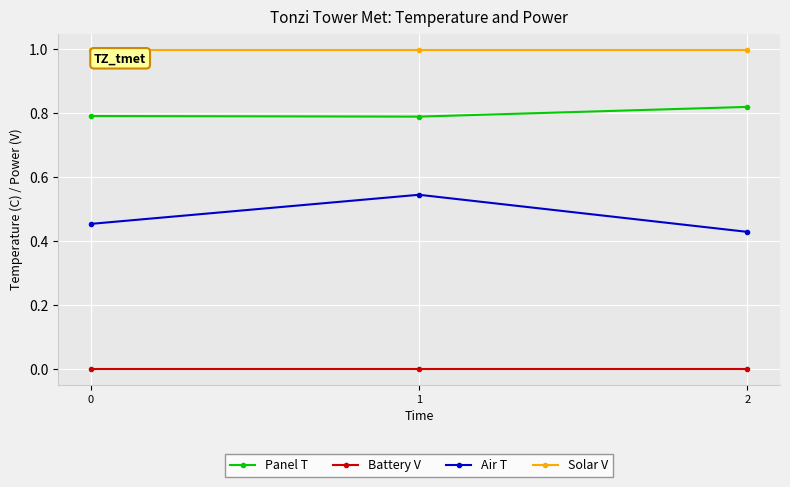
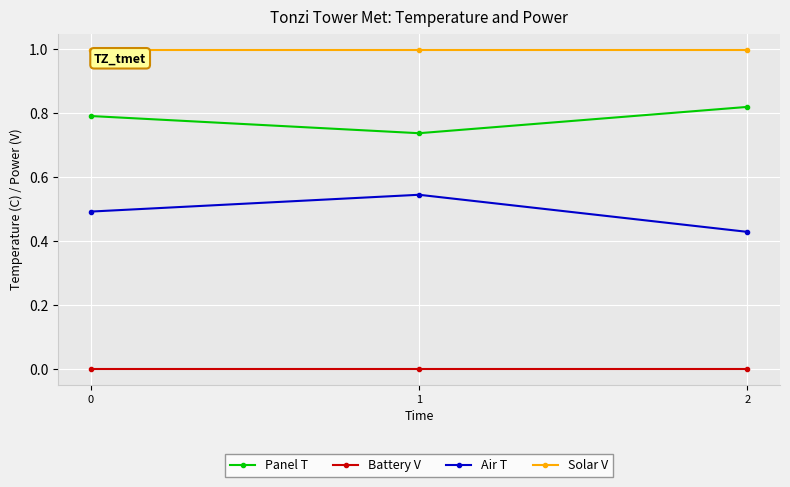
Air T, 0: 0.45 -> 0.49
Panel T, 1: 0.79 -> 0.74
